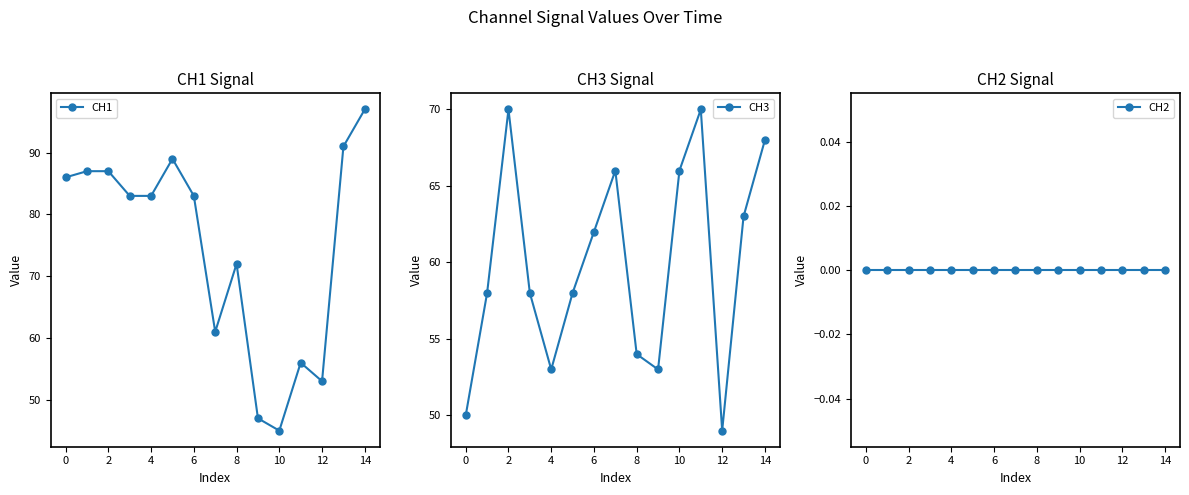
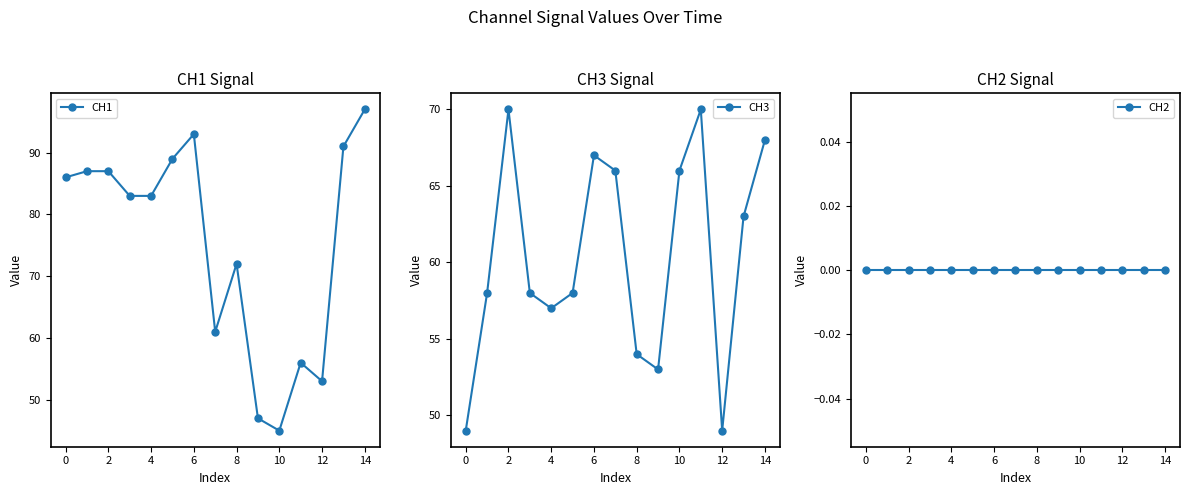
CH1 Signal, 6: 83 -> 93
CH3 Signal, 0: 50 -> 49
CH3 Signal, 4: 53 -> 57
CH3 Signal, 6: 62 -> 67
